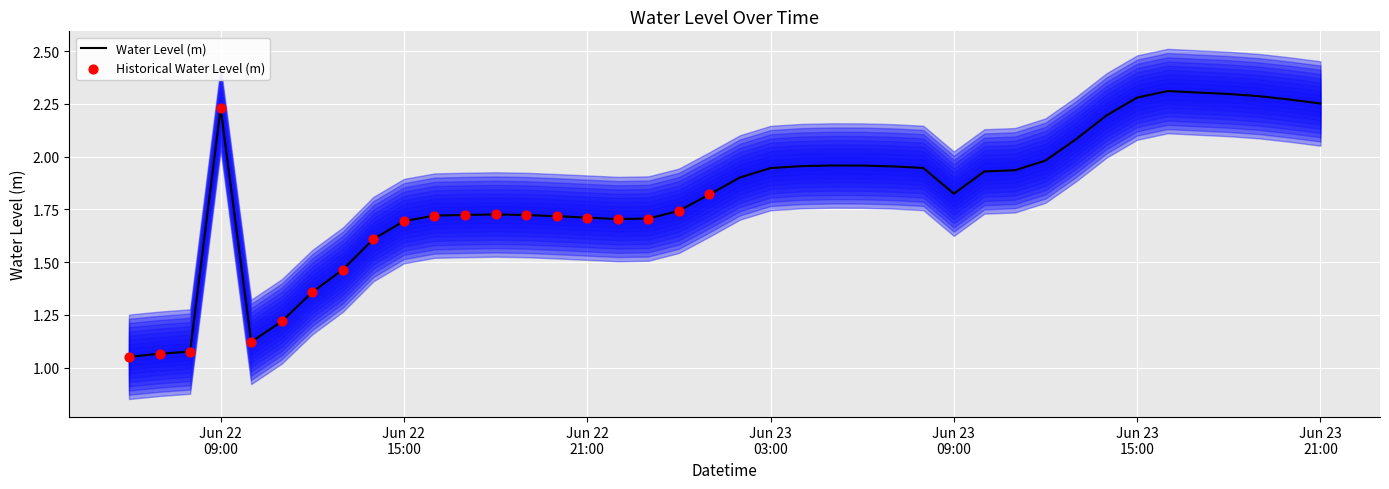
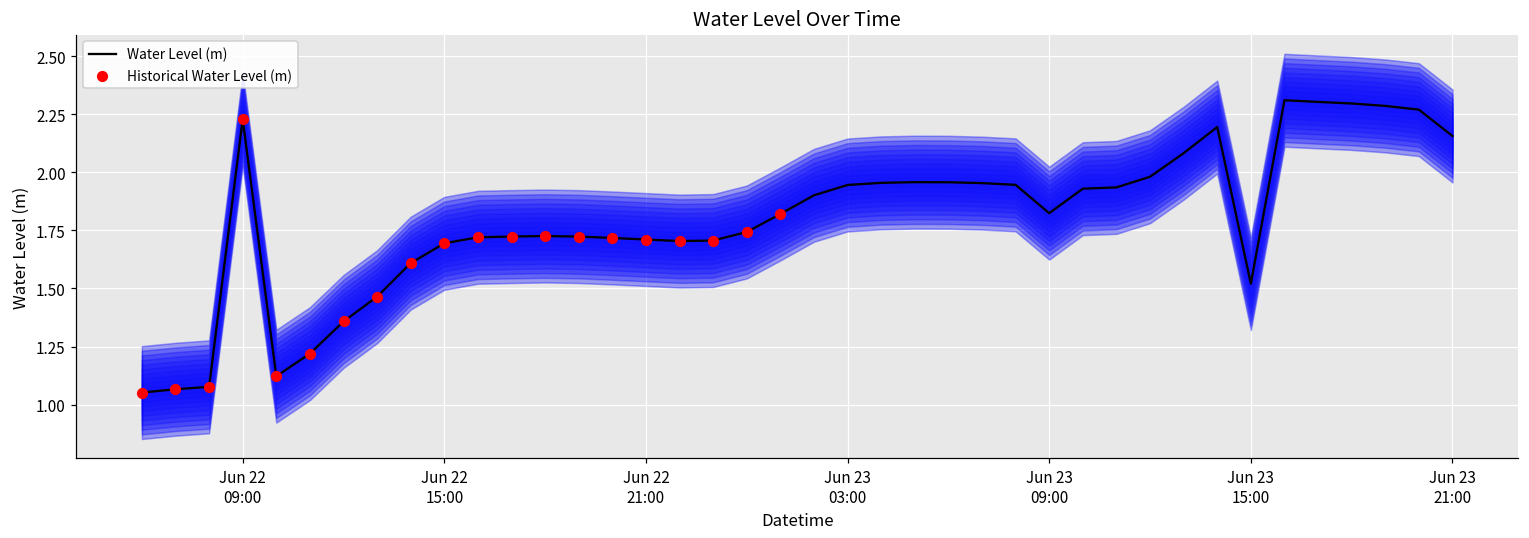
Water Level (m), Jun 23 15:00: 2.28 -> 1.52
Water Level (m), Jun 23 21:00: 2.25 -> 2.16
